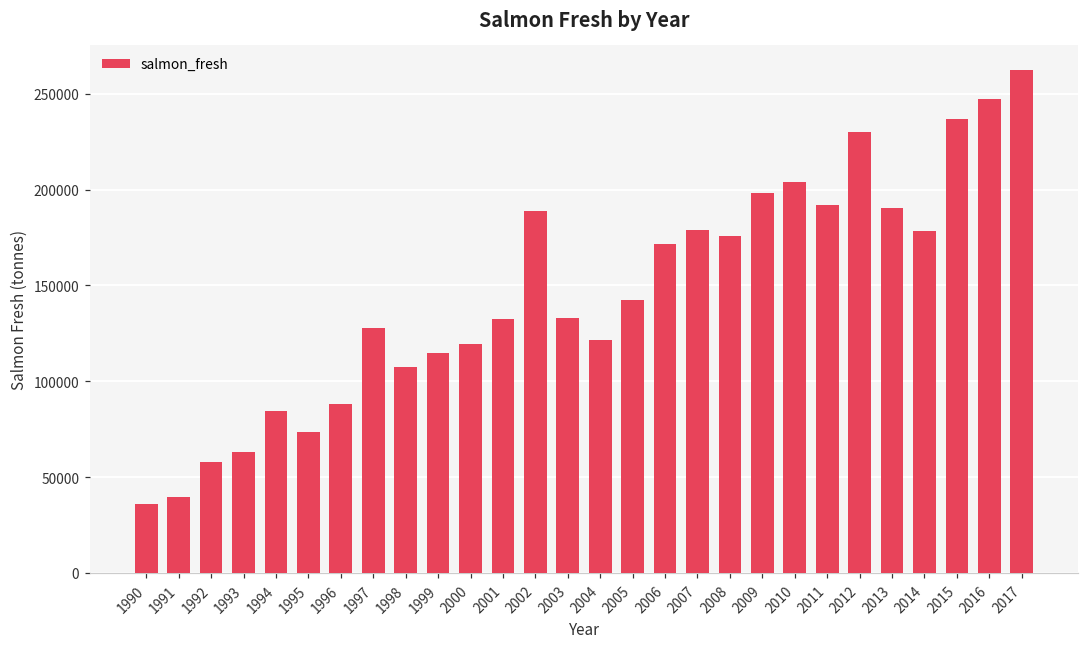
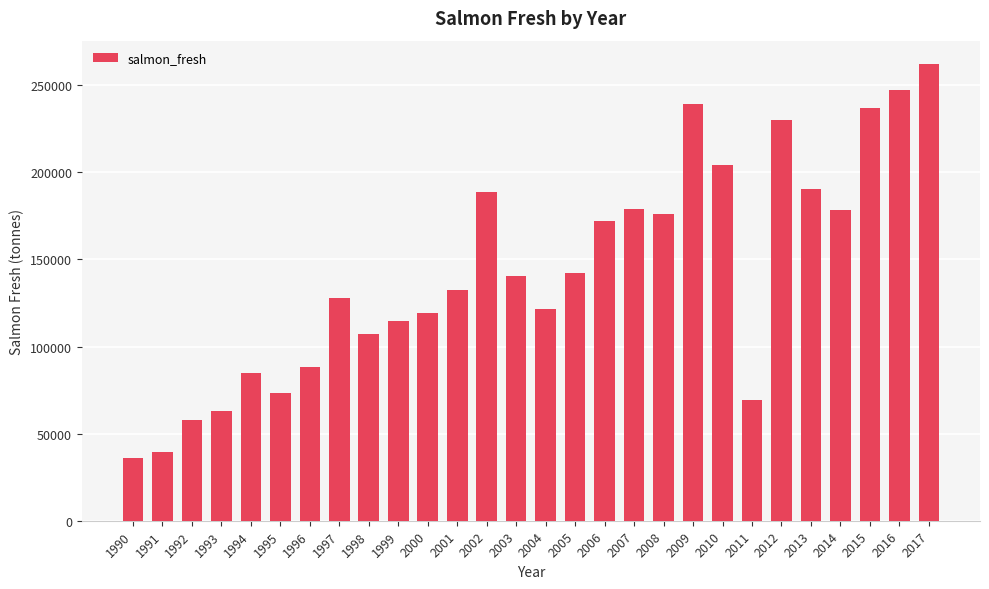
2003: 133000 -> 140000
2009: 198000 -> 239000
2011: 192000 -> 69000
